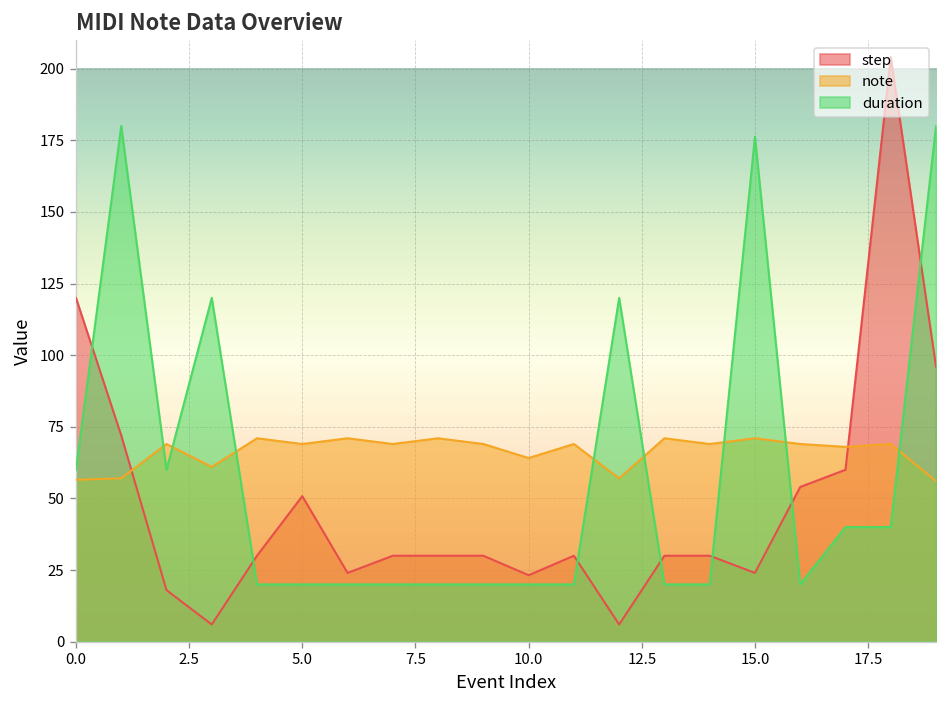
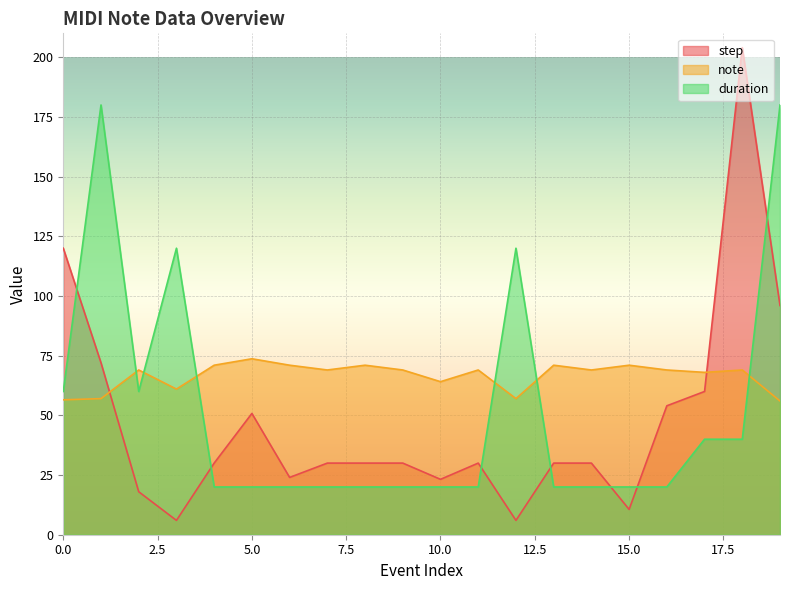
note, 5.0: 69 -> 74
step, 15.0: 24 -> 11
duration, 15.0: 176 -> 20
